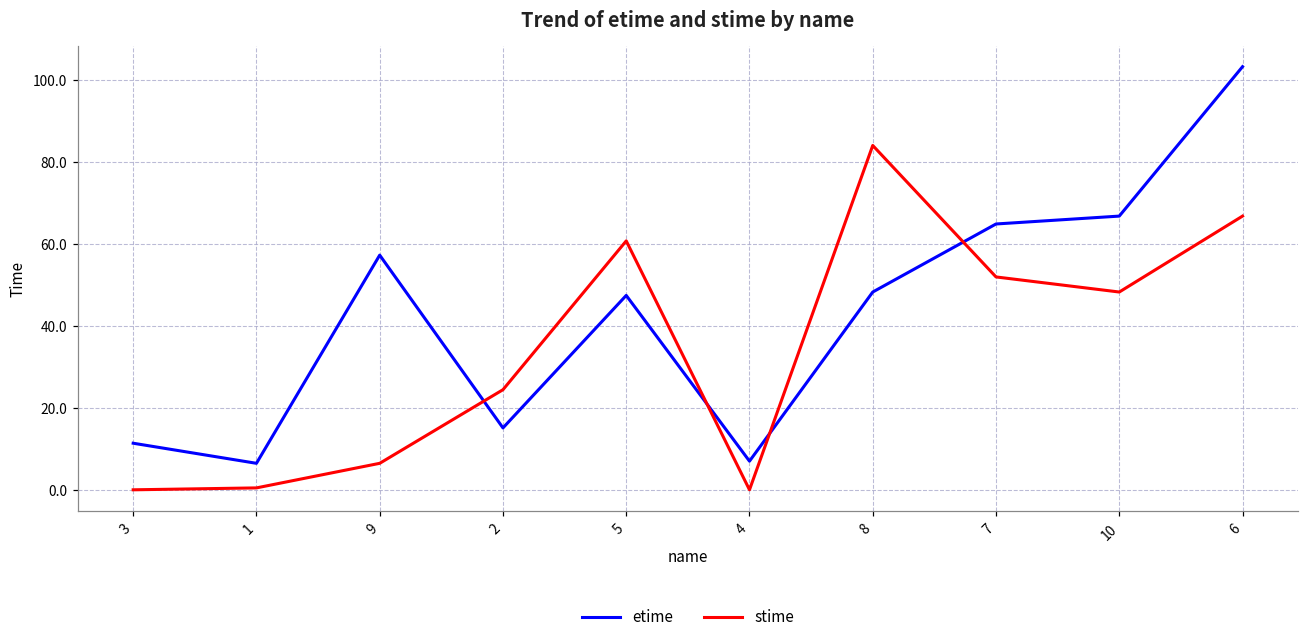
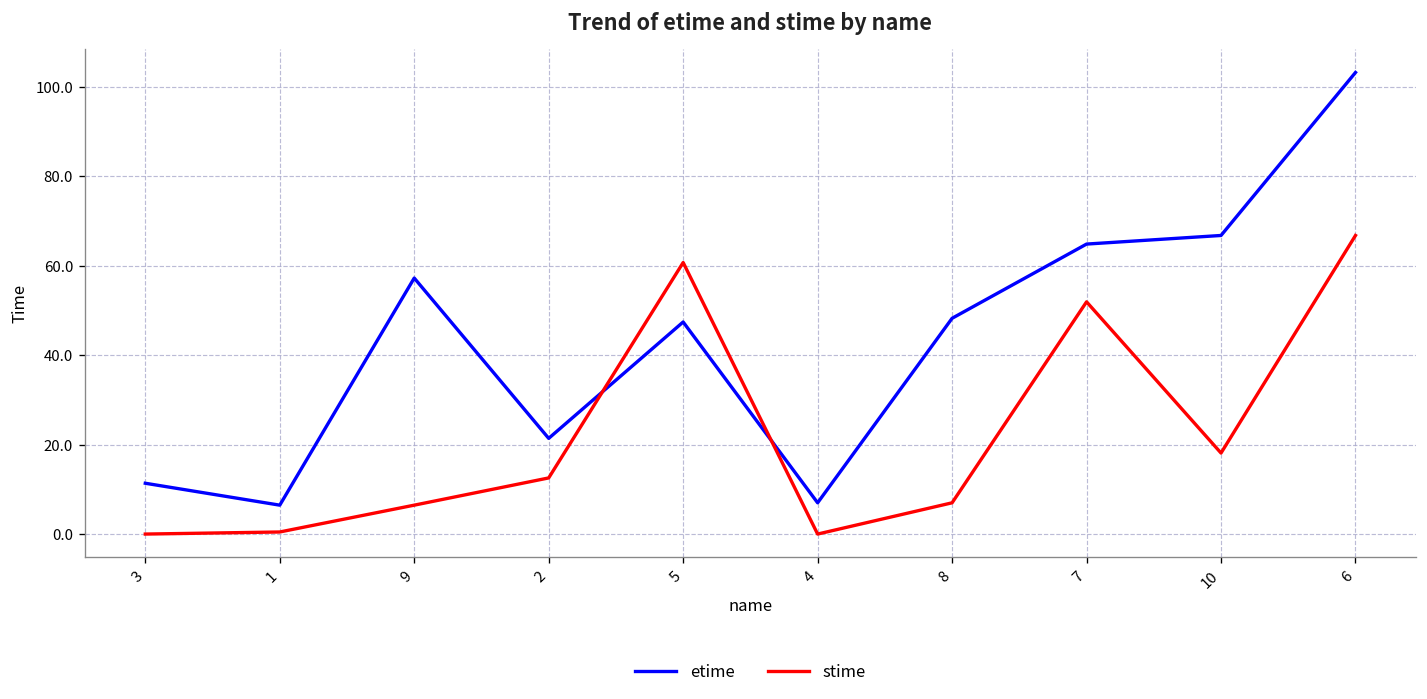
etime, 2: 15 -> 21
stime, 2: 24 -> 13
stime, 8: 84 -> 7
stime, 10: 48 -> 18
